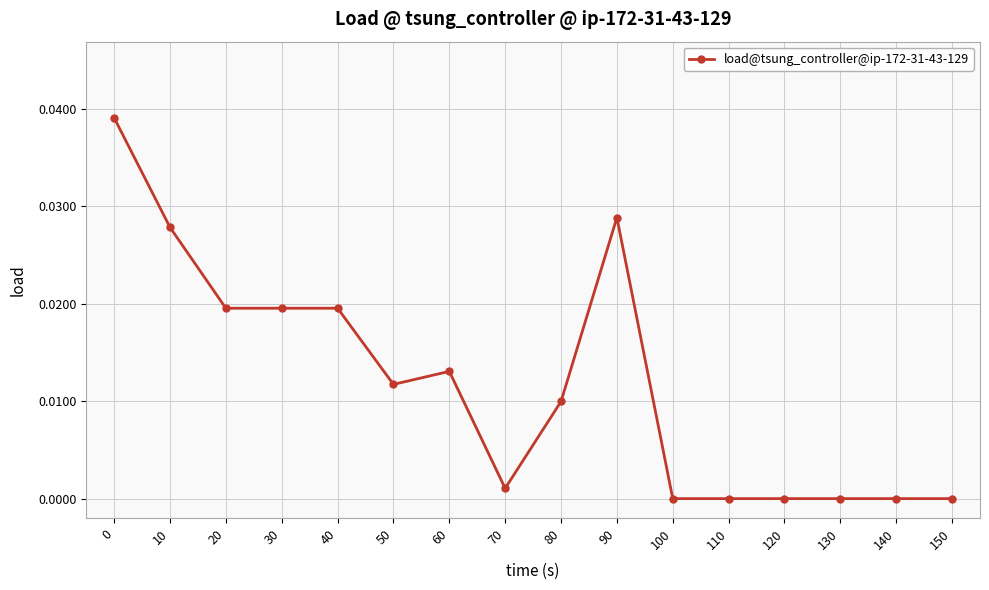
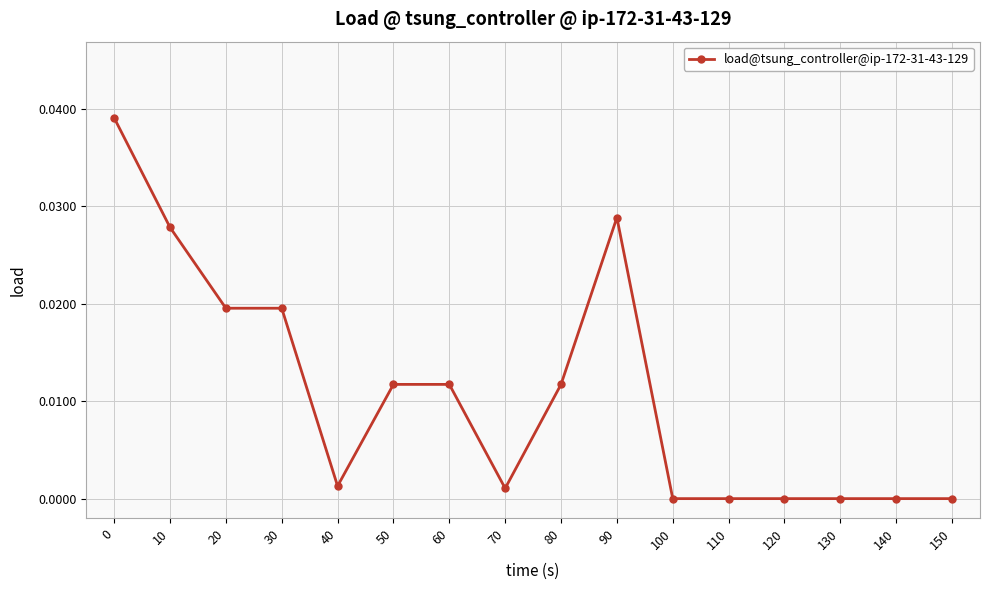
40: 0.020 -> 0.001
60: 0.013 -> 0.012
80: 0.010 -> 0.012
